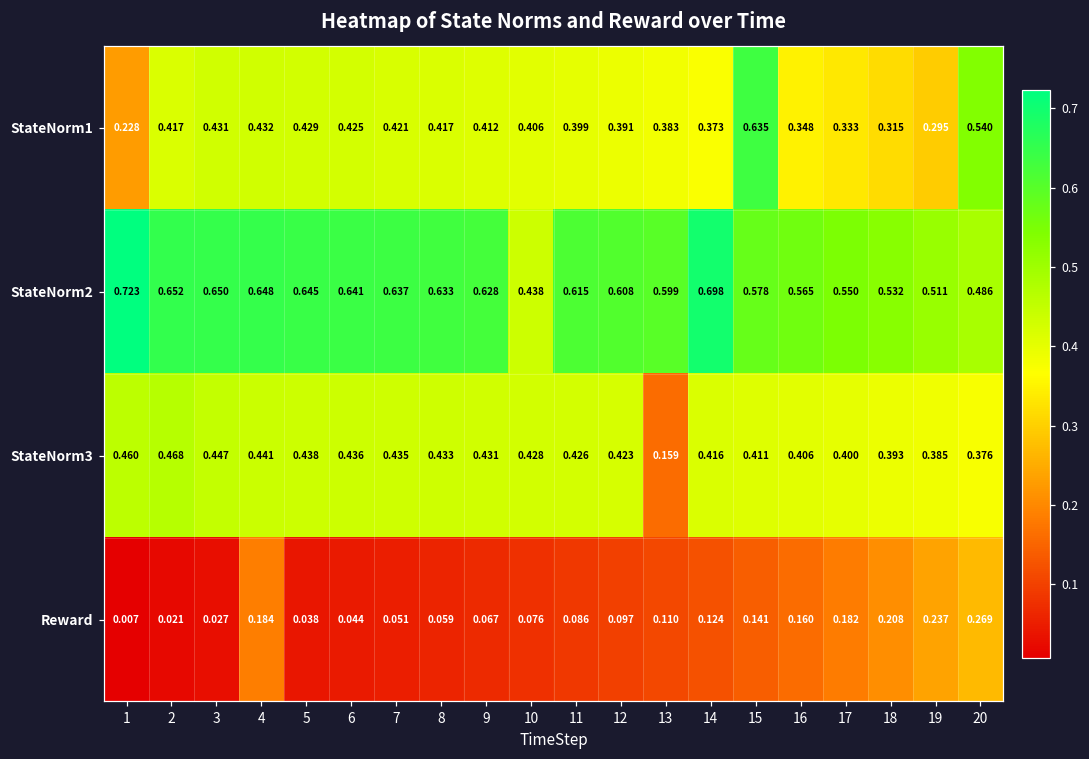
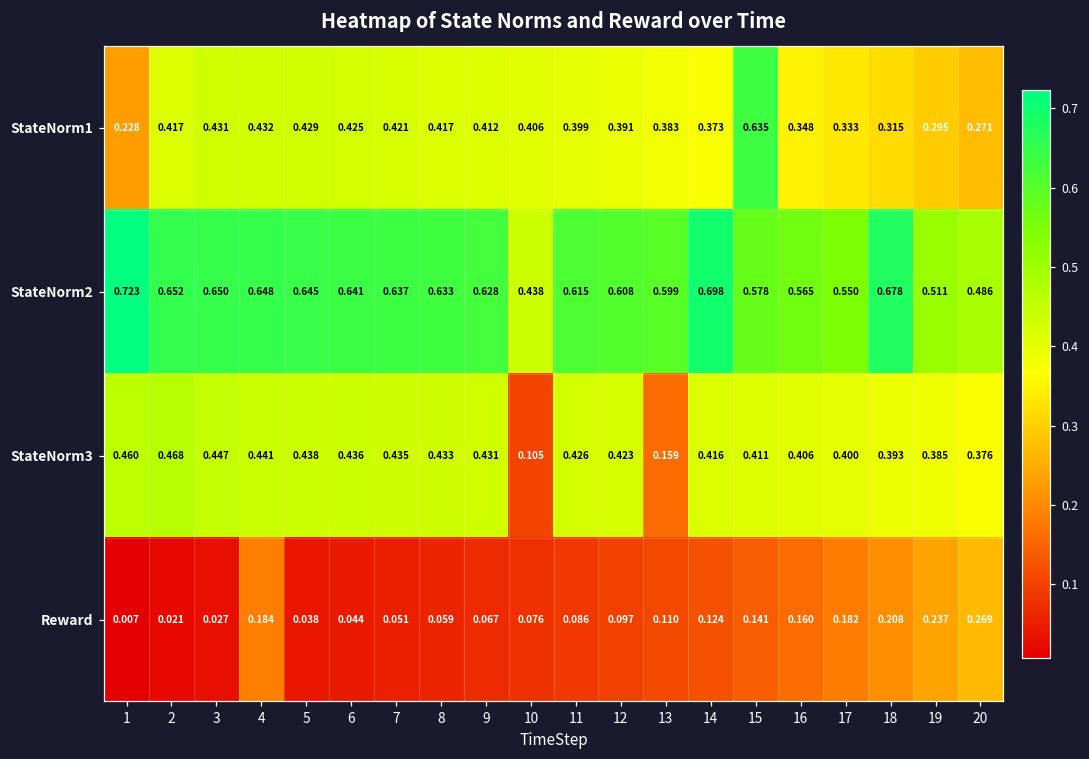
StateNorm1, 20: 0.540 -> 0.271
StateNorm2, 18: 0.532 -> 0.678
StateNorm3, 10: 0.428 -> 0.105
